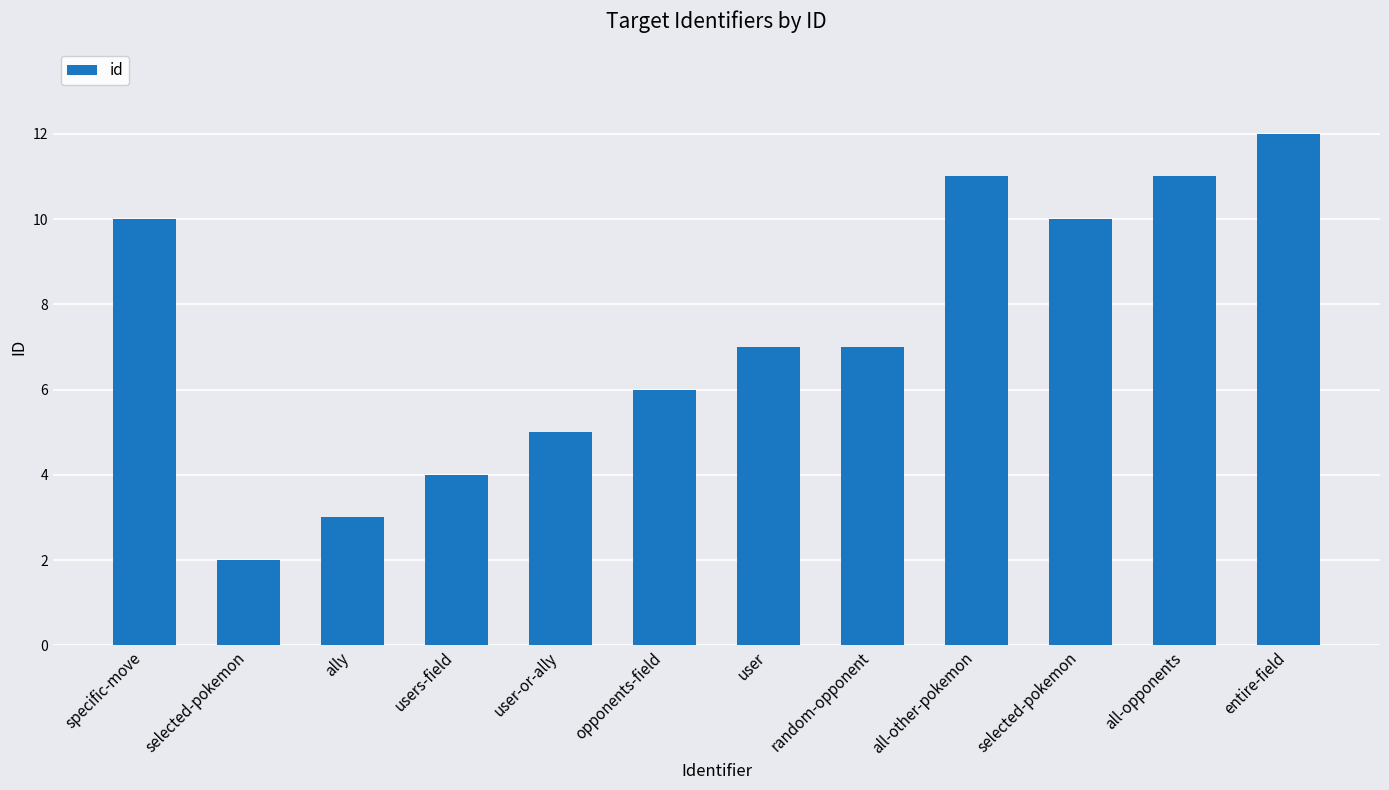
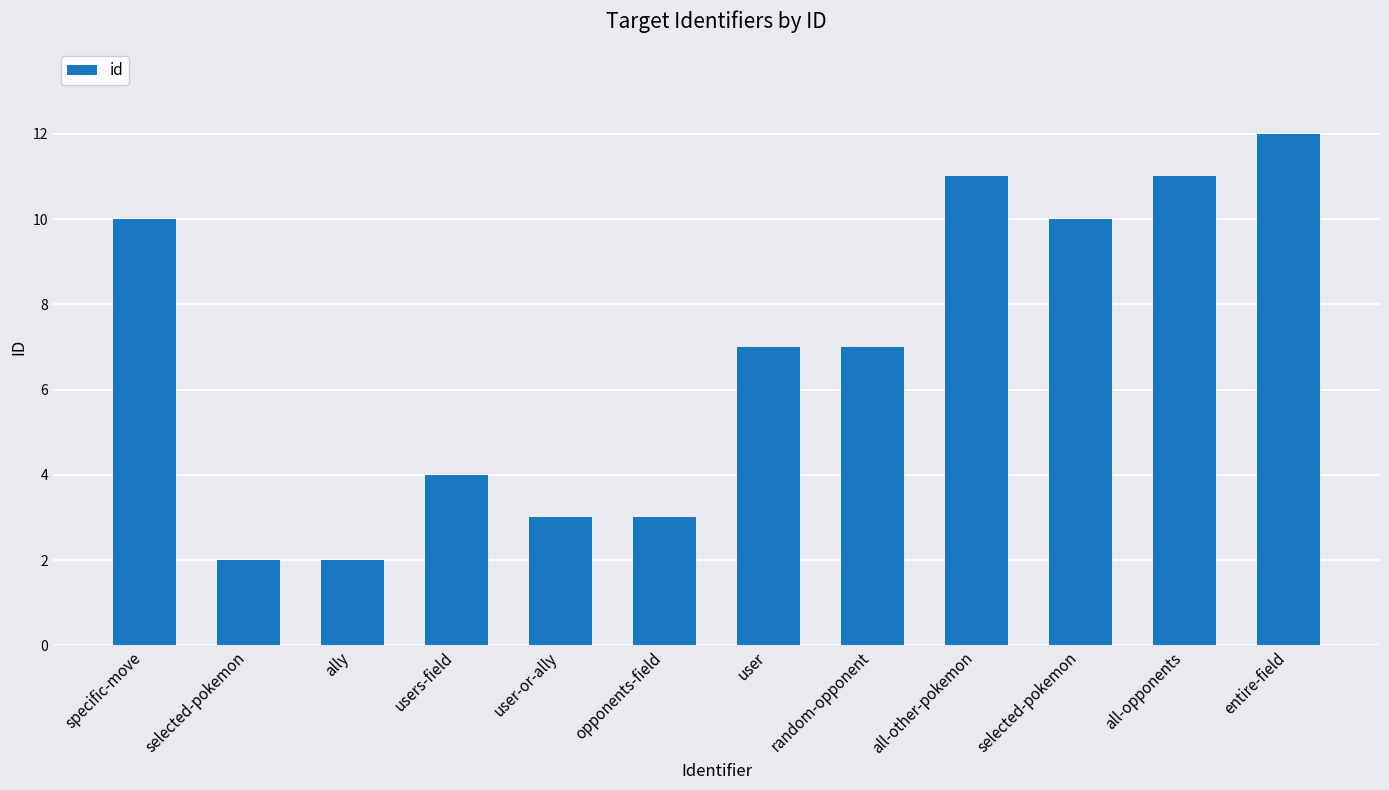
ally: 3 -> 2
user-or-ally: 5 -> 3
opponents-field: 6 -> 3
